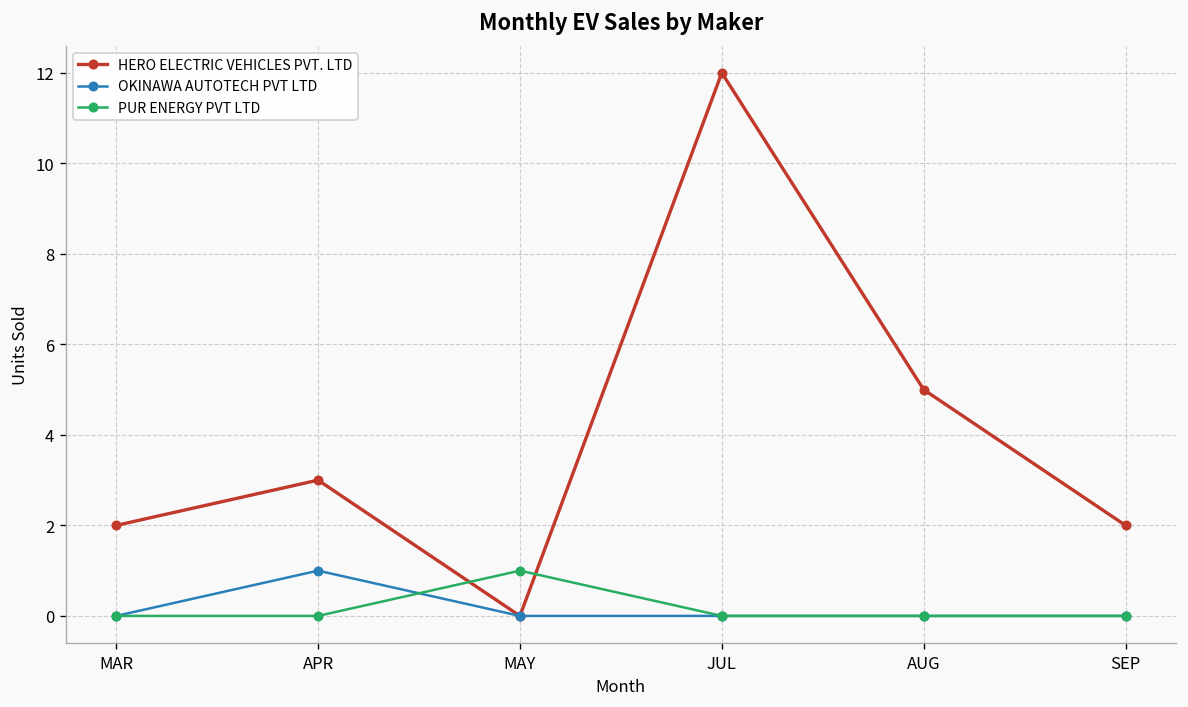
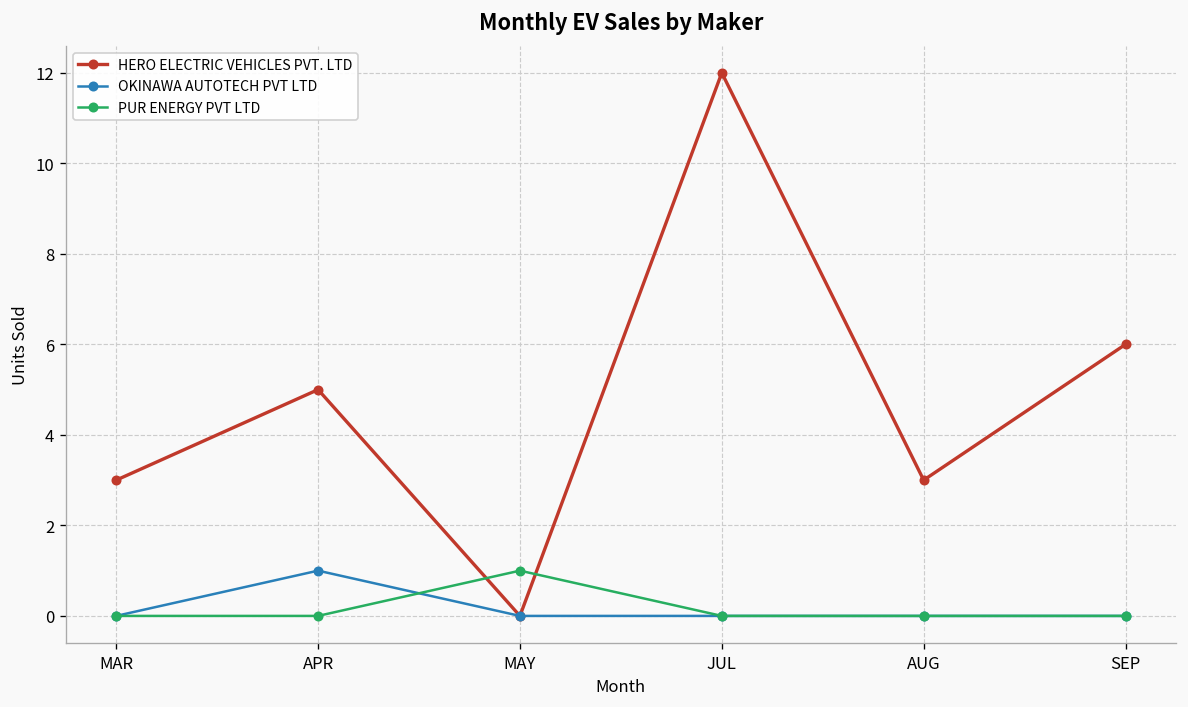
HERO ELECTRIC VEHICLES PVT. LTD, MAR: 2 -> 3
HERO ELECTRIC VEHICLES PVT. LTD, APR: 3 -> 5
HERO ELECTRIC VEHICLES PVT. LTD, AUG: 5 -> 3
HERO ELECTRIC VEHICLES PVT. LTD, SEP: 2 -> 6
